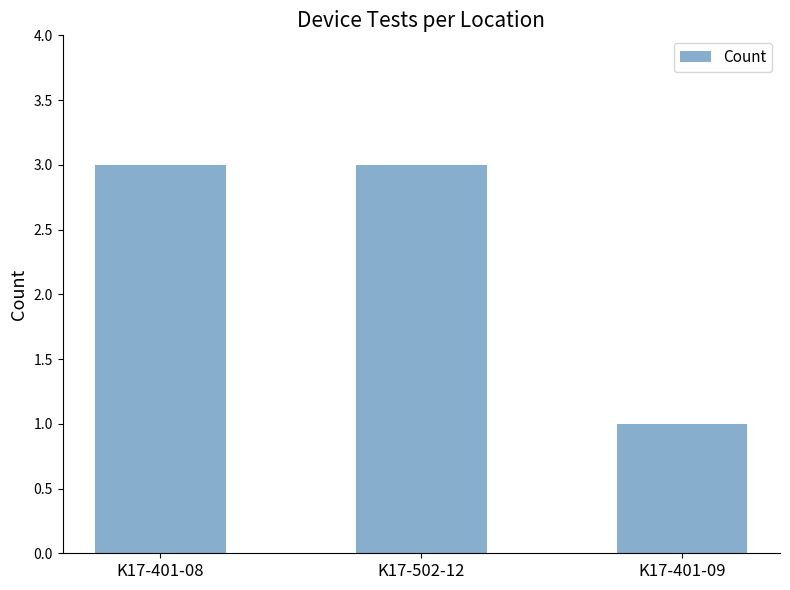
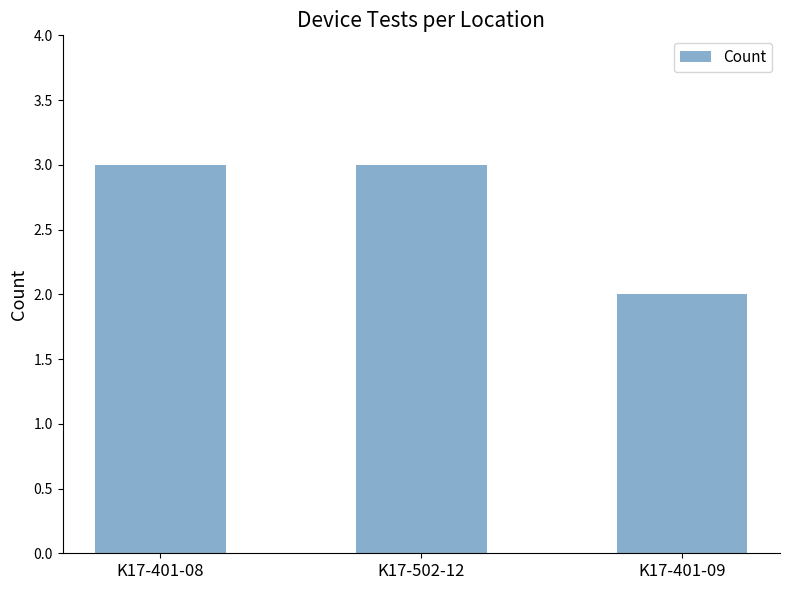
K17-401-09: 1 -> 2
